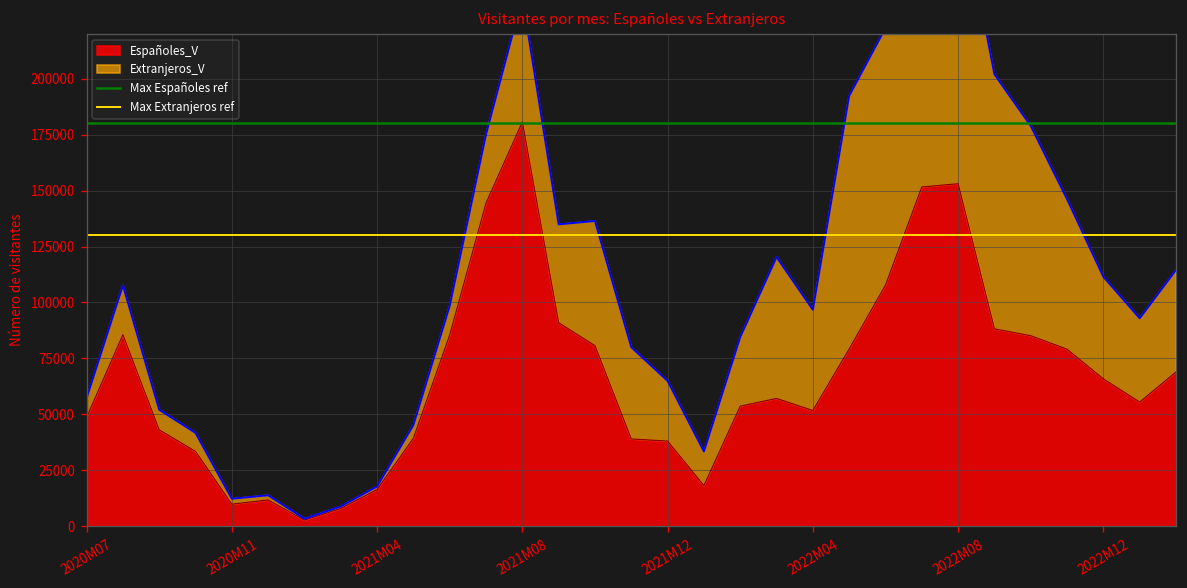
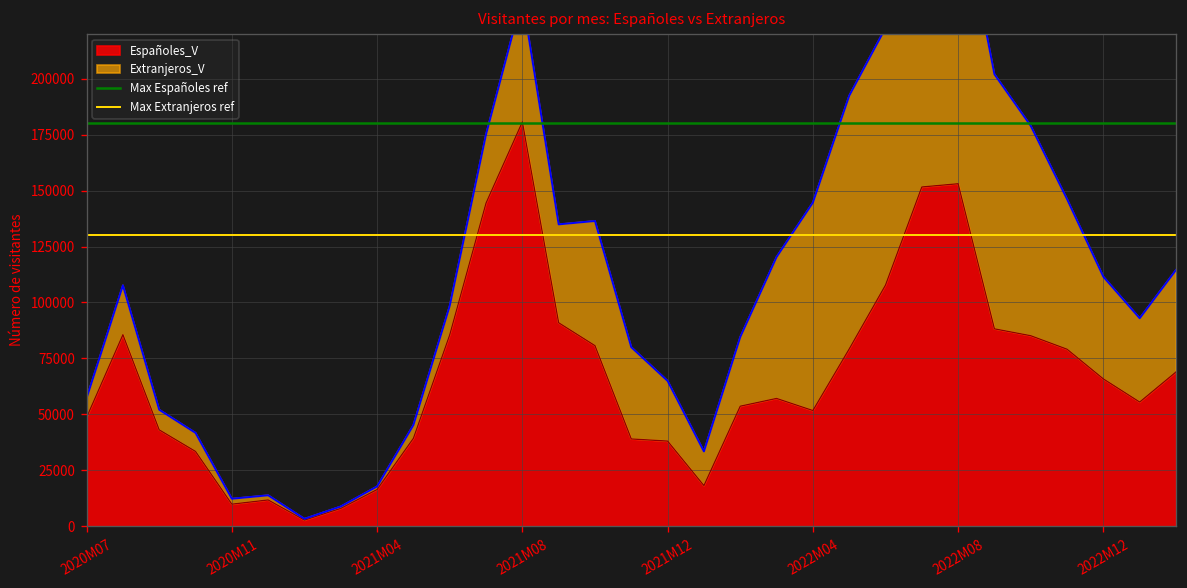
Extranjeros_V, 2022M04: 45000 -> 93000
